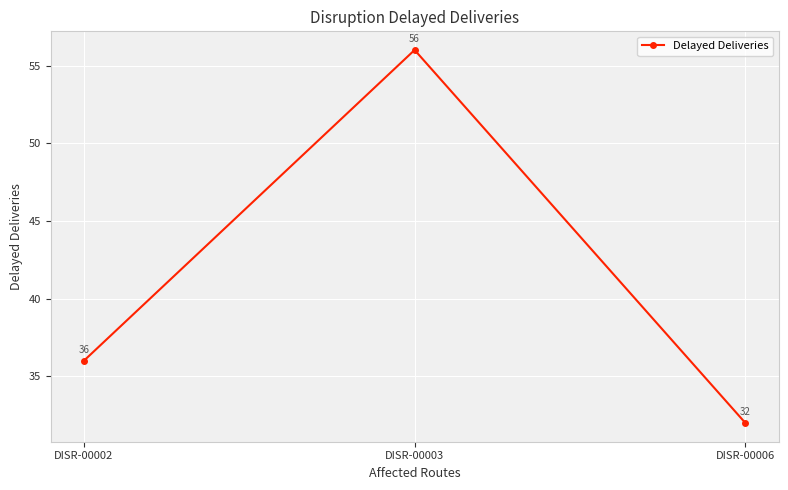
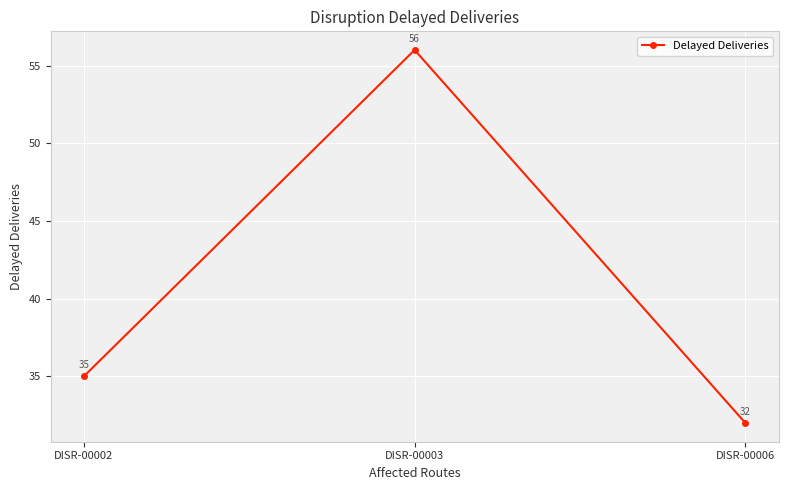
DISR-00002: 36 -> 35
